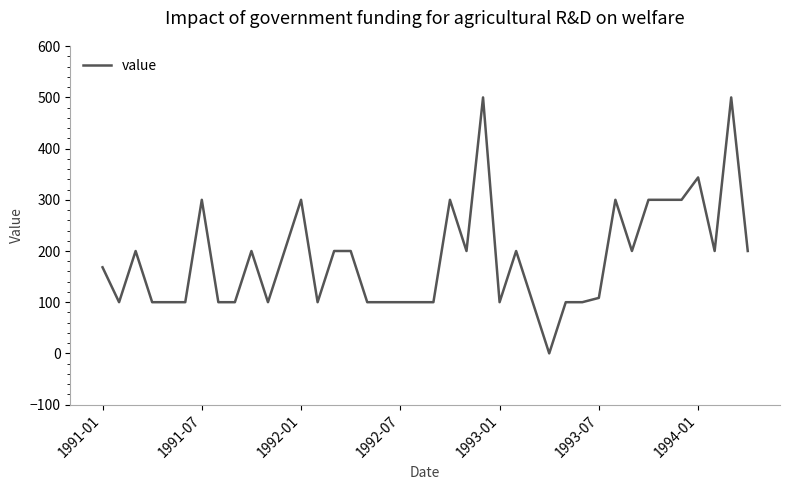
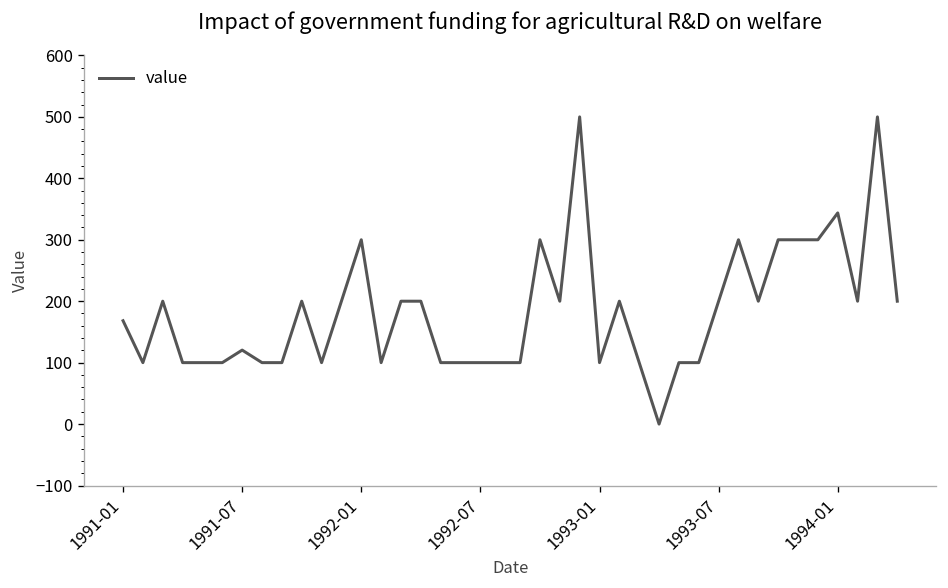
1991-07: 300 -> 120
1993-07: 110 -> 200
